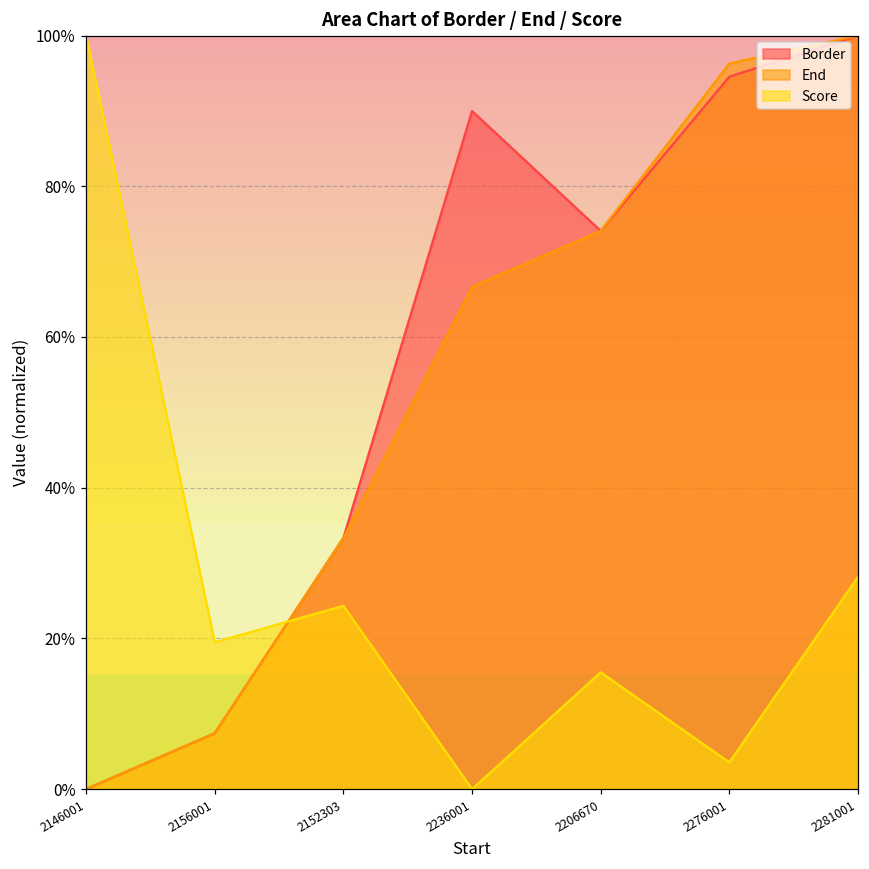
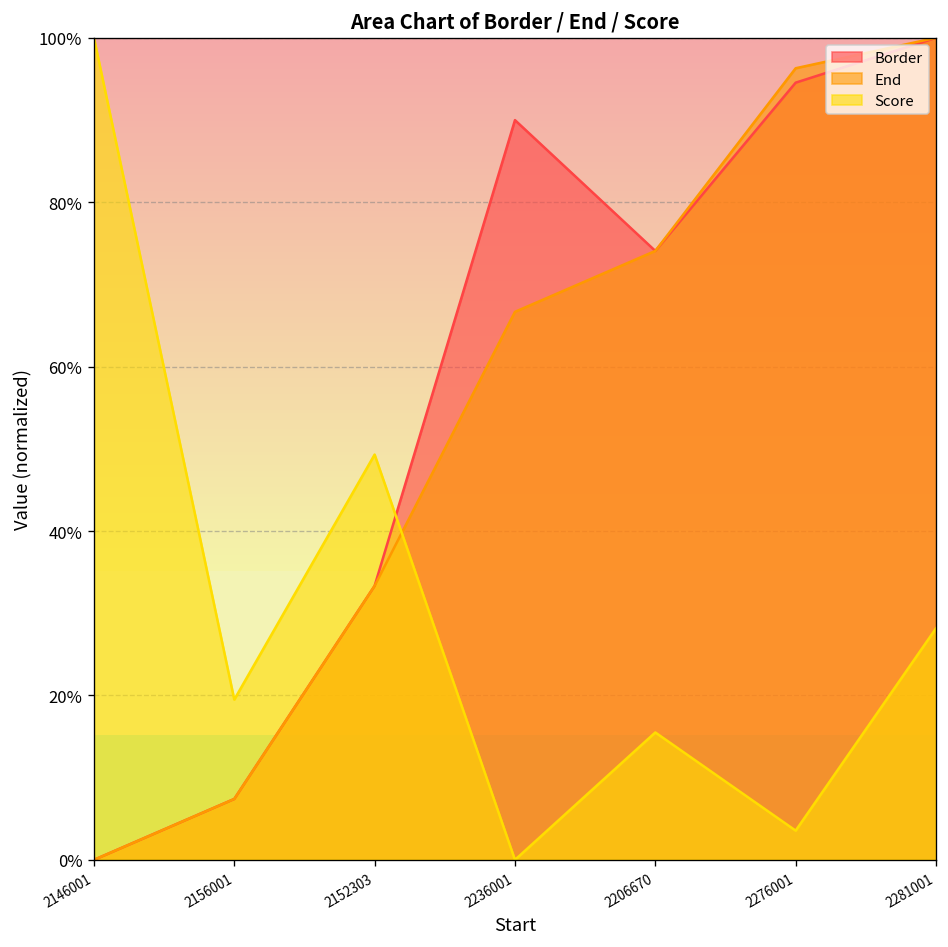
Score, 2152303: 24% -> 49%
